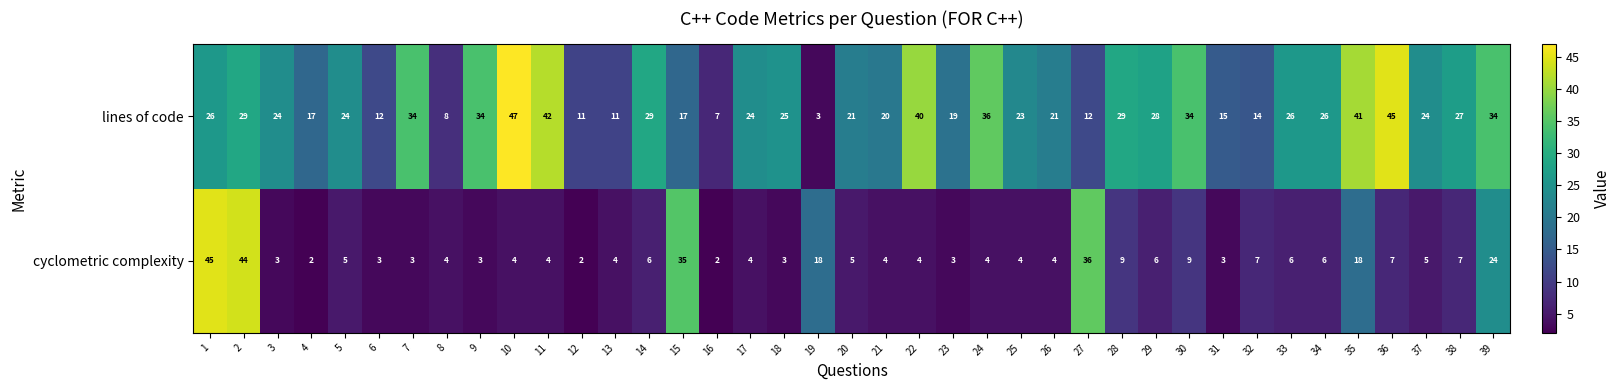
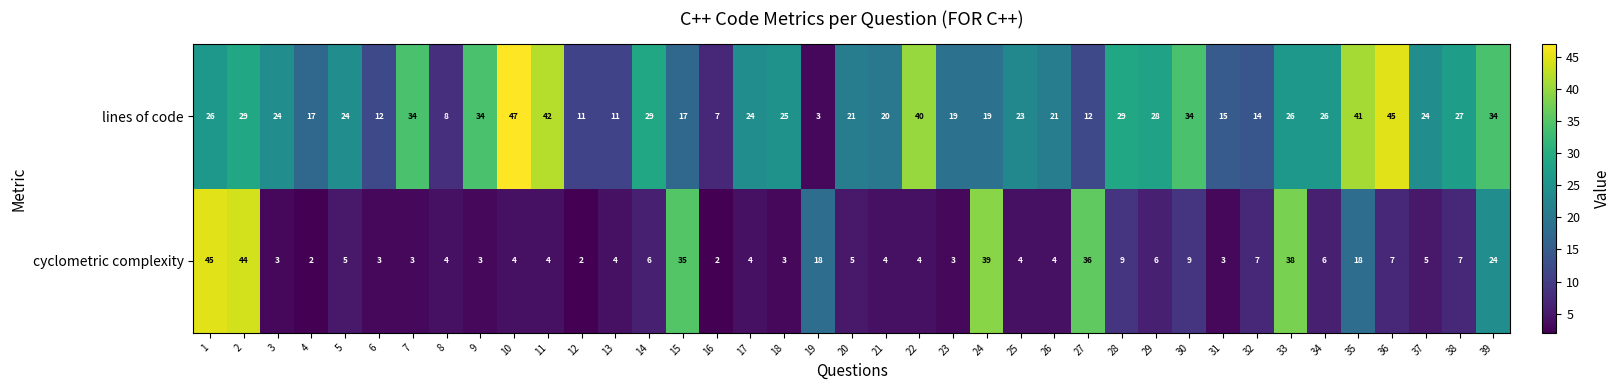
lines of code, 24: 36 -> 19
cyclometric complexity, 24: 4 -> 39
cyclometric complexity, 33: 6 -> 38
